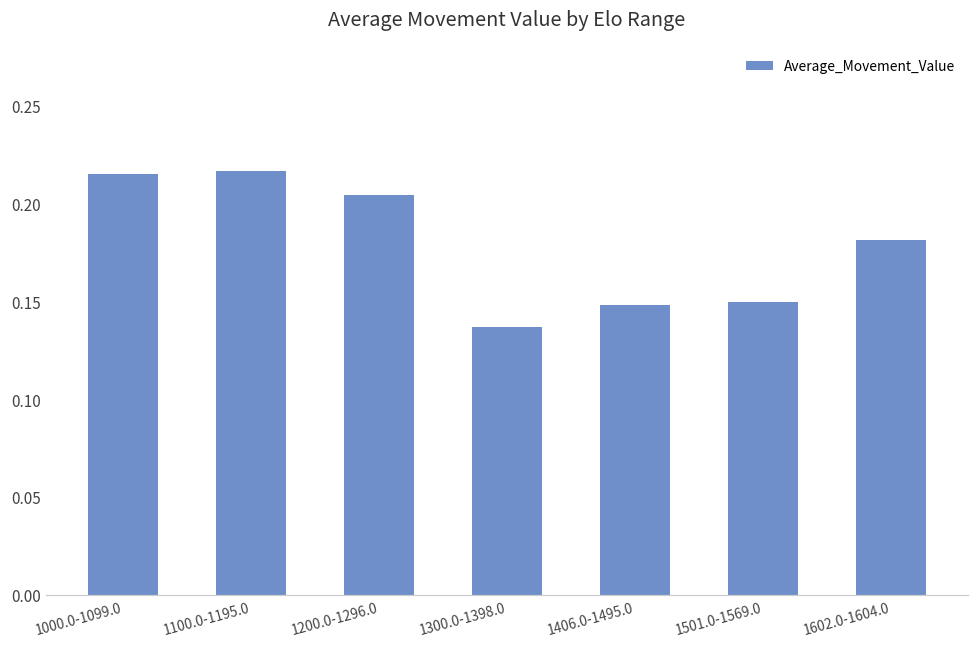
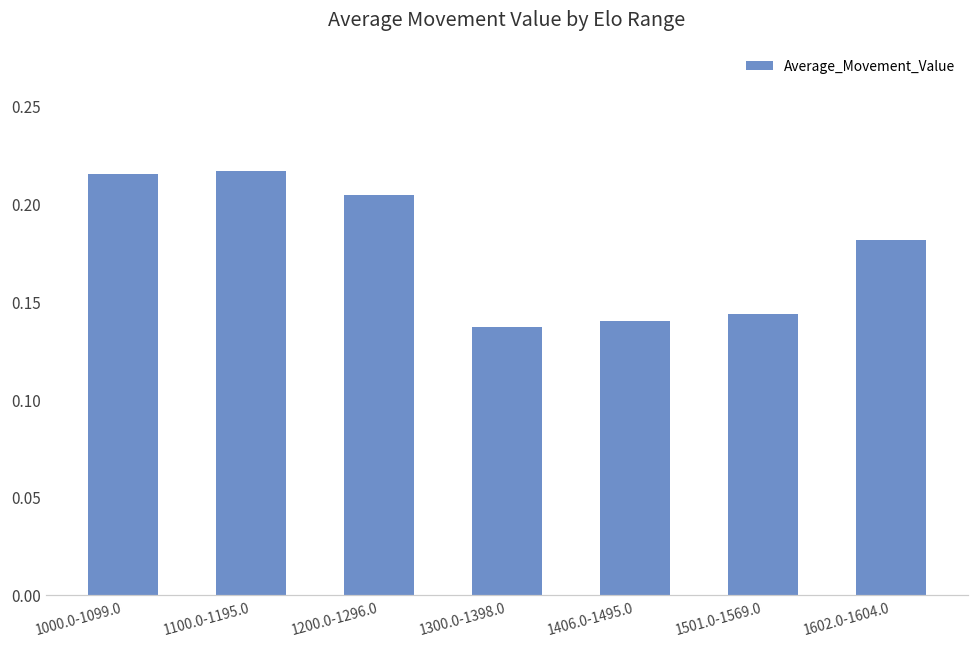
1406.0-1495.0: 0.148 -> 0.140
1501.0-1569.0: 0.150 -> 0.143
